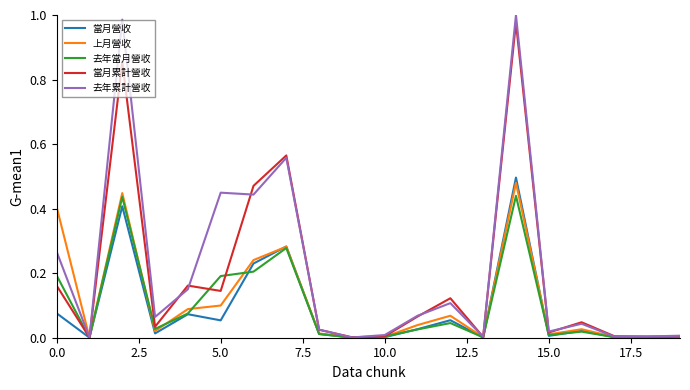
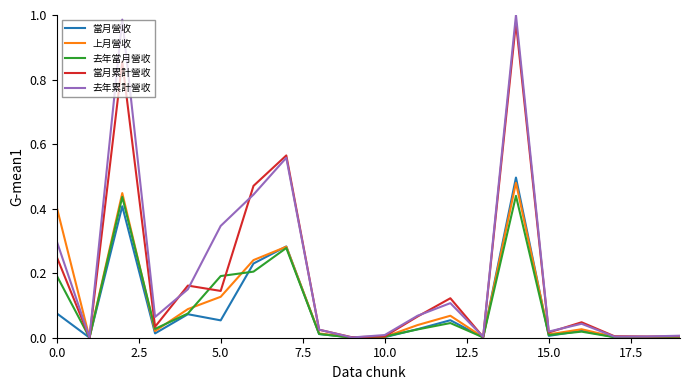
當月累計營收, 0.0: 0.16 -> 0.25
去年累計營收, 0.0: 0.27 -> 0.30
上月營收, 5.0: 0.10 -> 0.13
去年累計營收, 5.0: 0.45 -> 0.35
